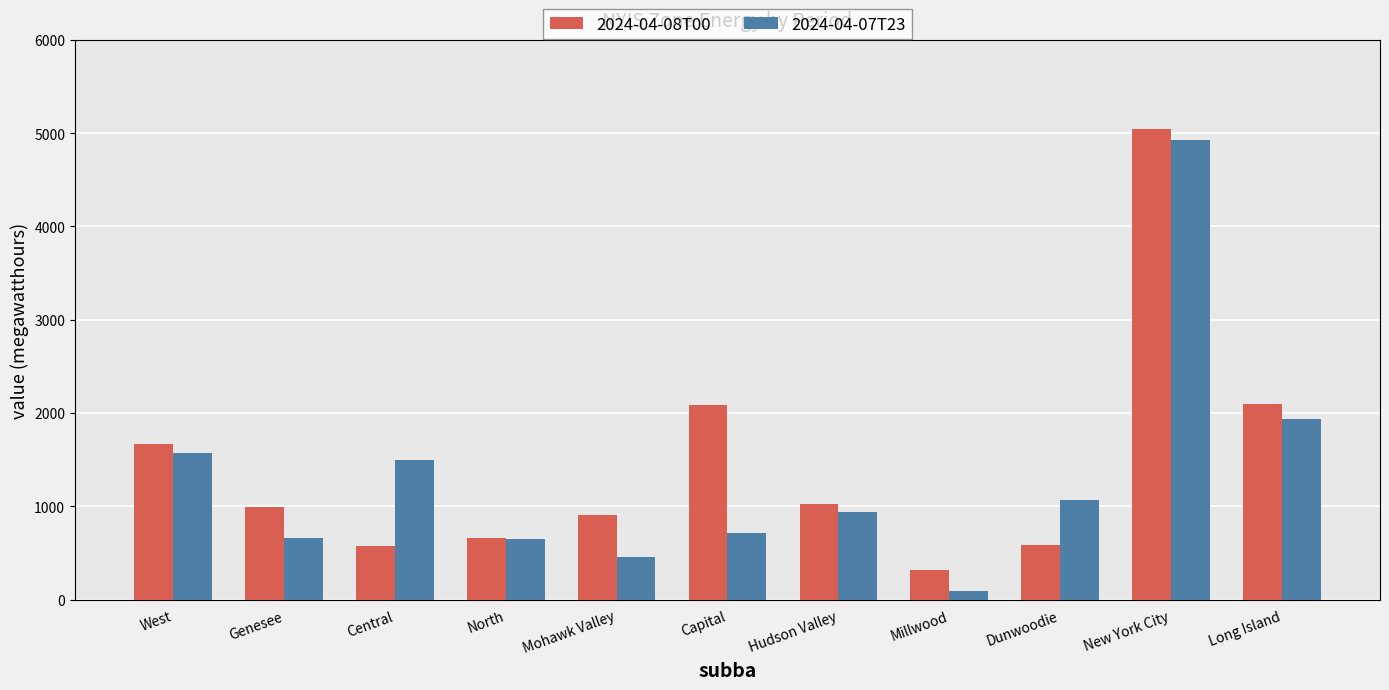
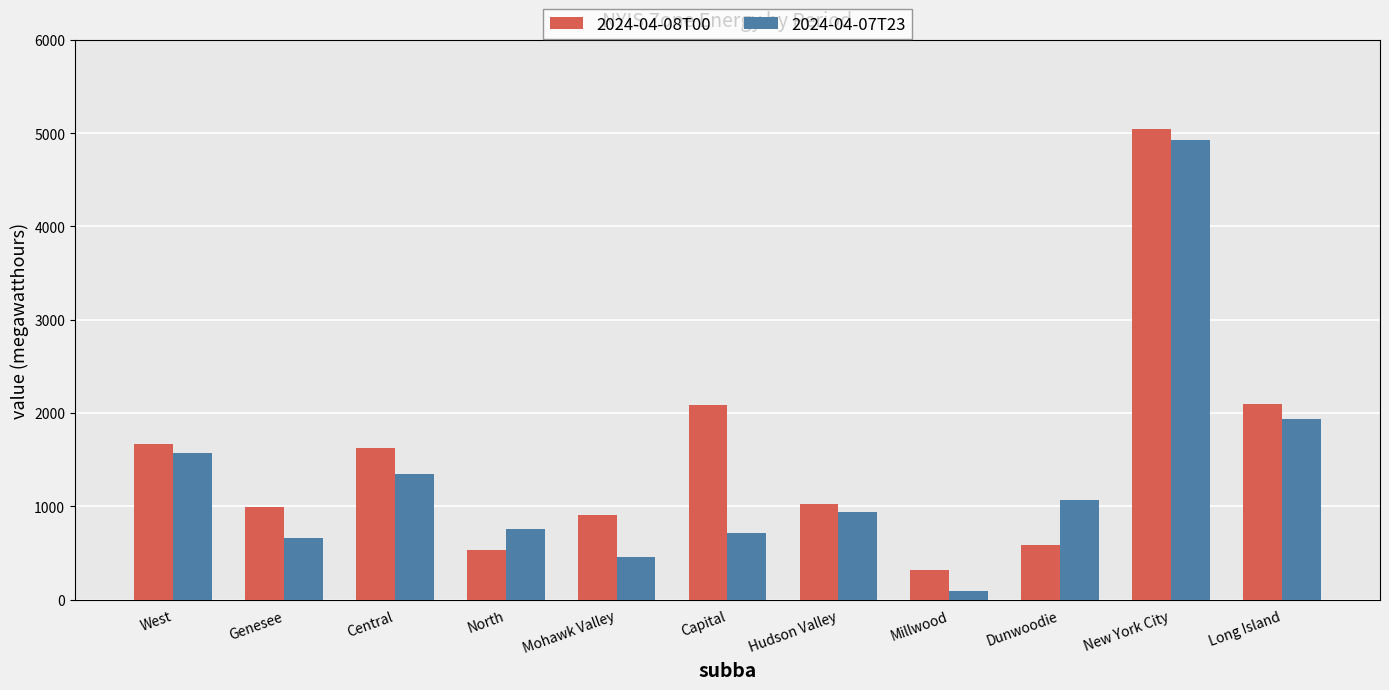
2024-04-08T00, Central: 600 -> 1600
2024-04-07T23, Central: 1500 -> 1300
2024-04-08T00, North: 700 -> 500
2024-04-07T23, North: 600 -> 800
